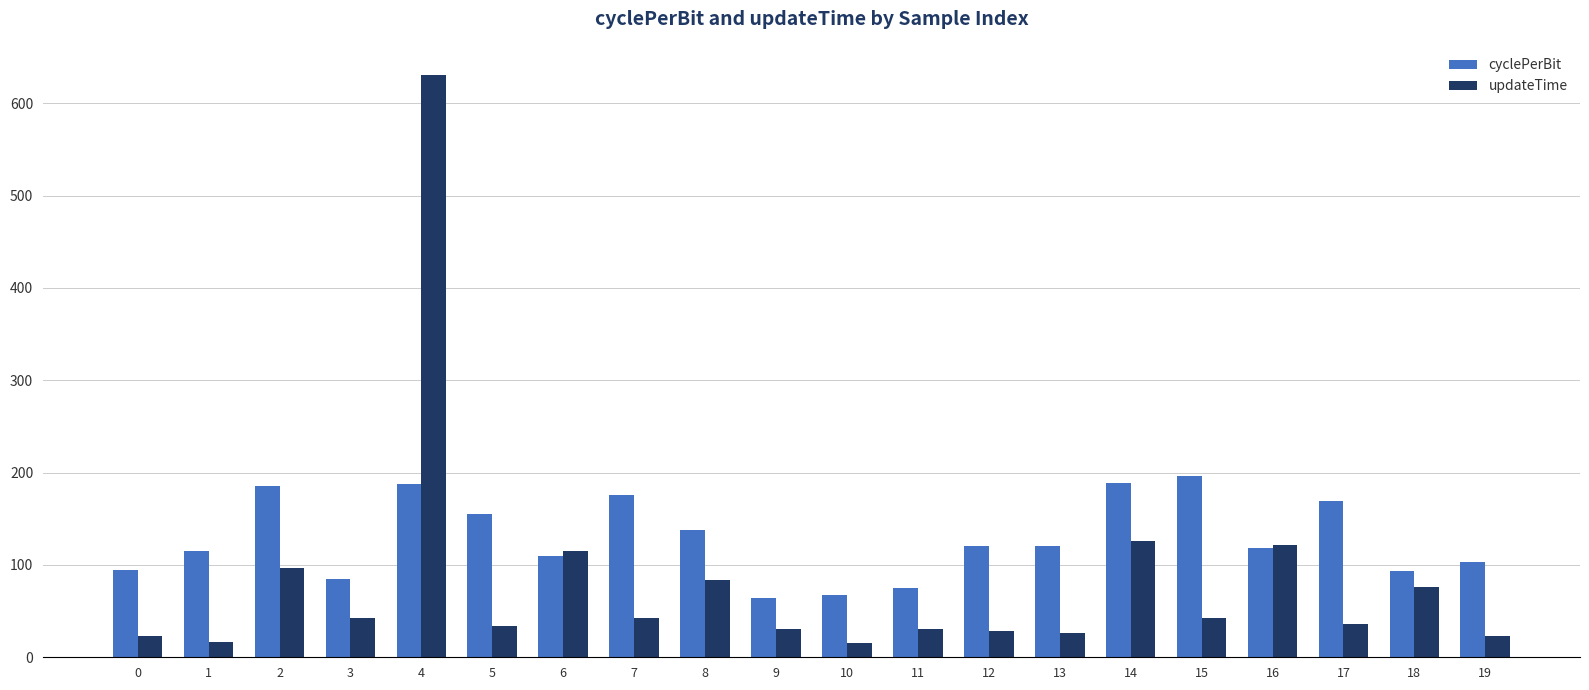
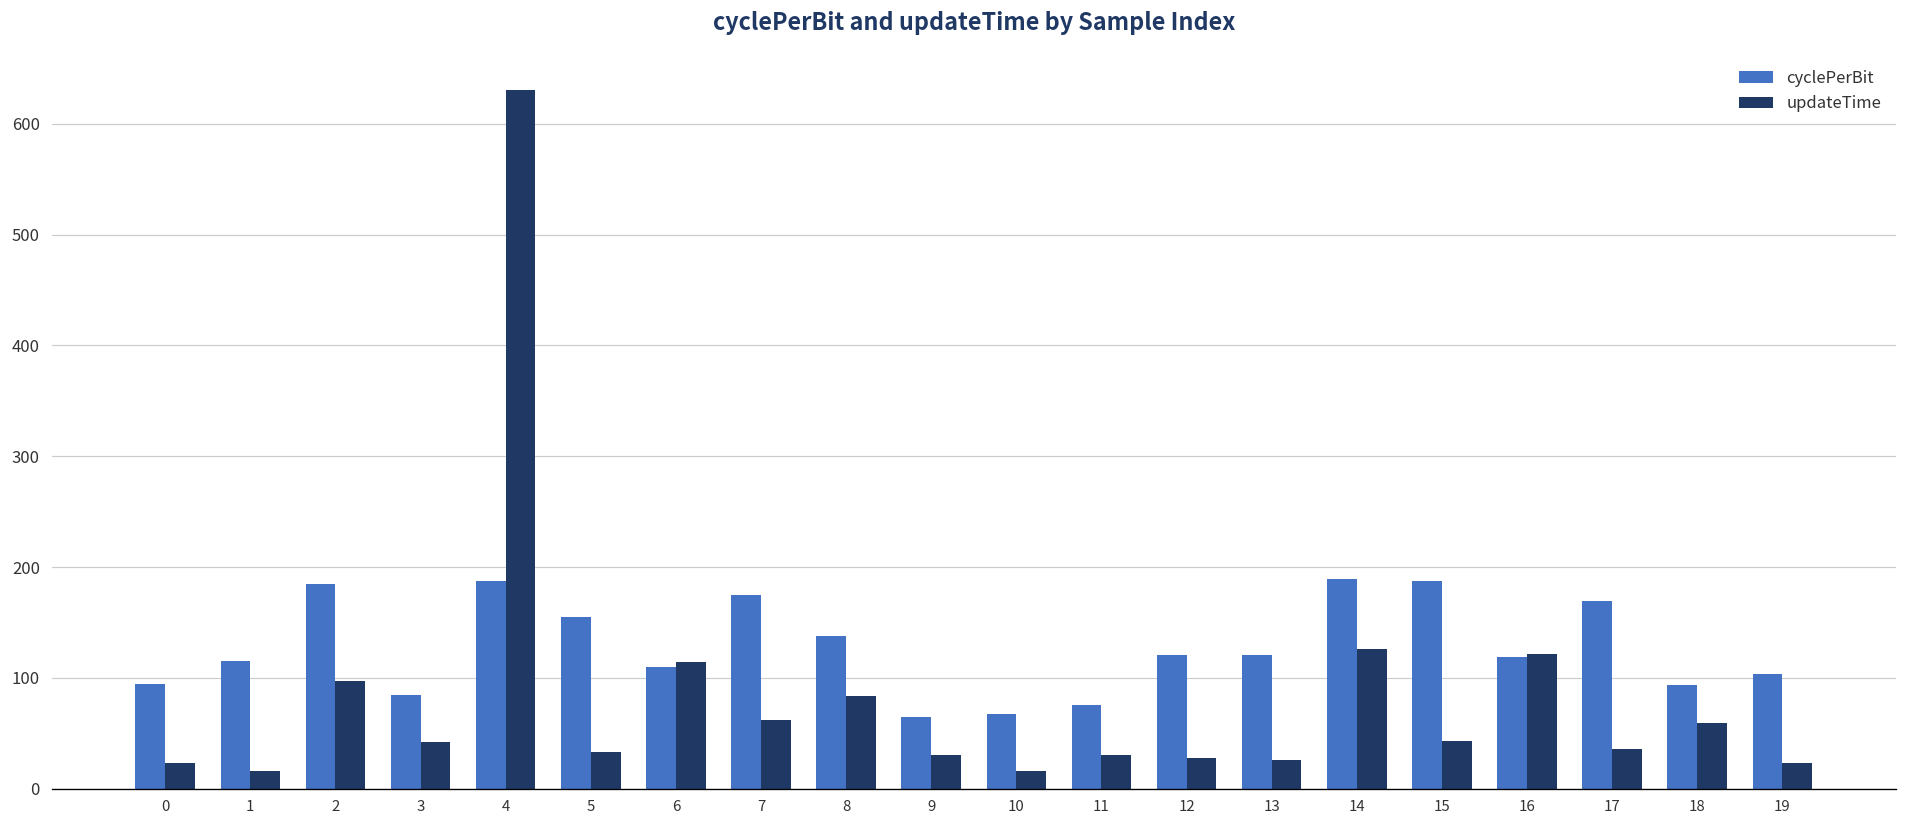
updateTime, 7: 40 -> 60
cyclePerBit, 15: 200 -> 190
updateTime, 18: 80 -> 60
